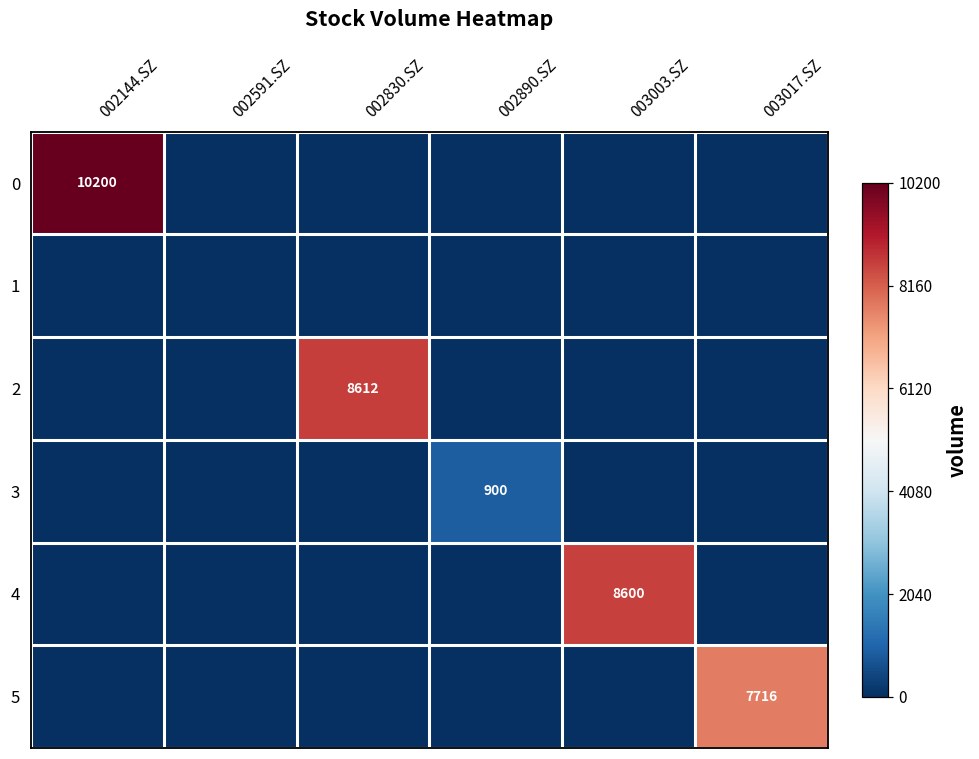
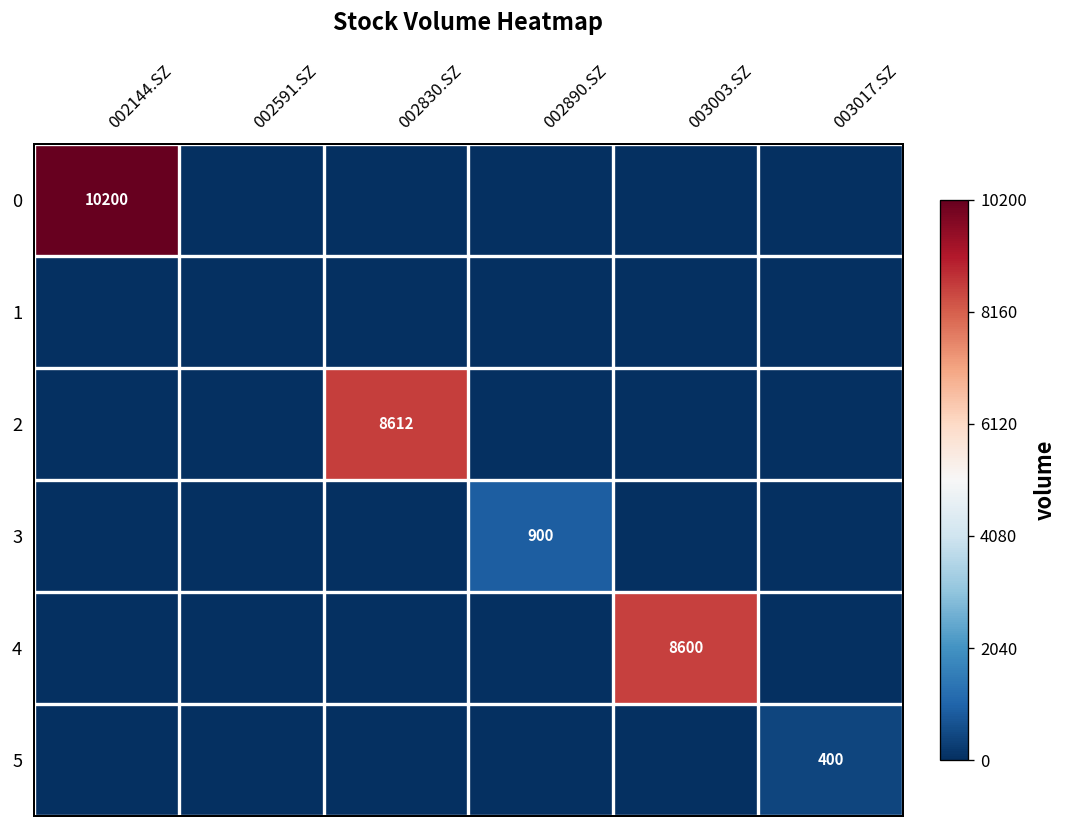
5, 003017.SZ: 7716 -> 400
